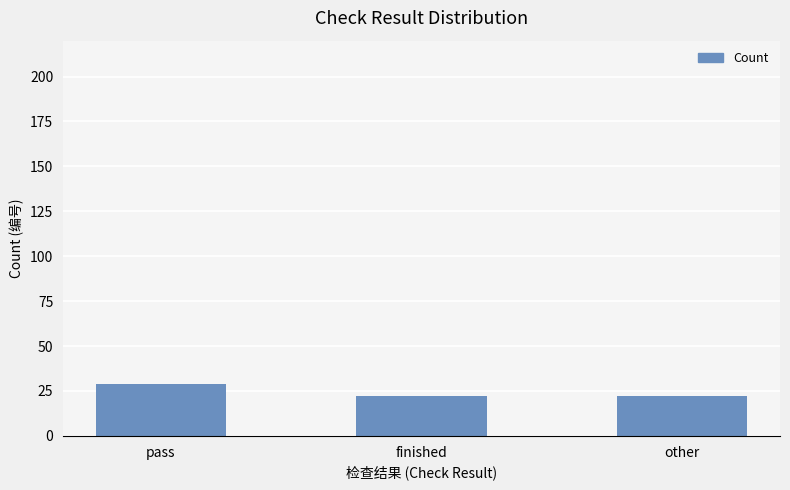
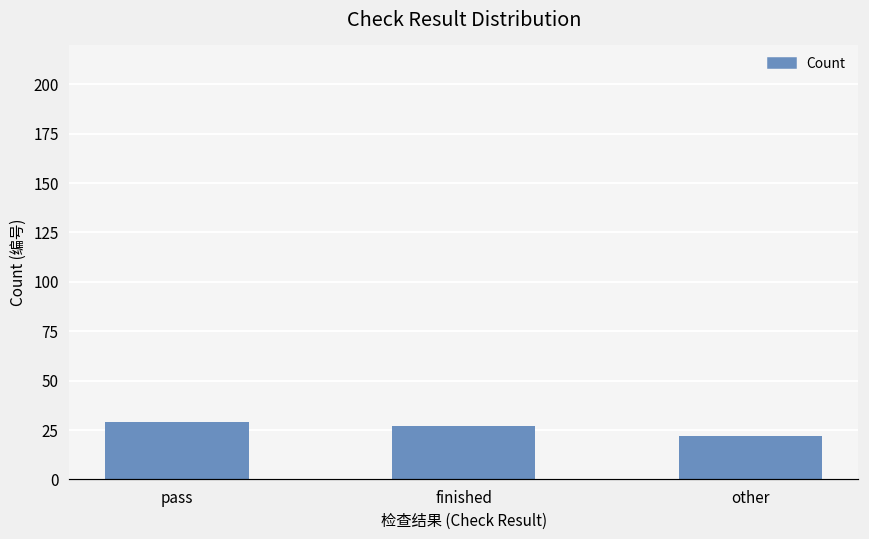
finished: 22 -> 27
